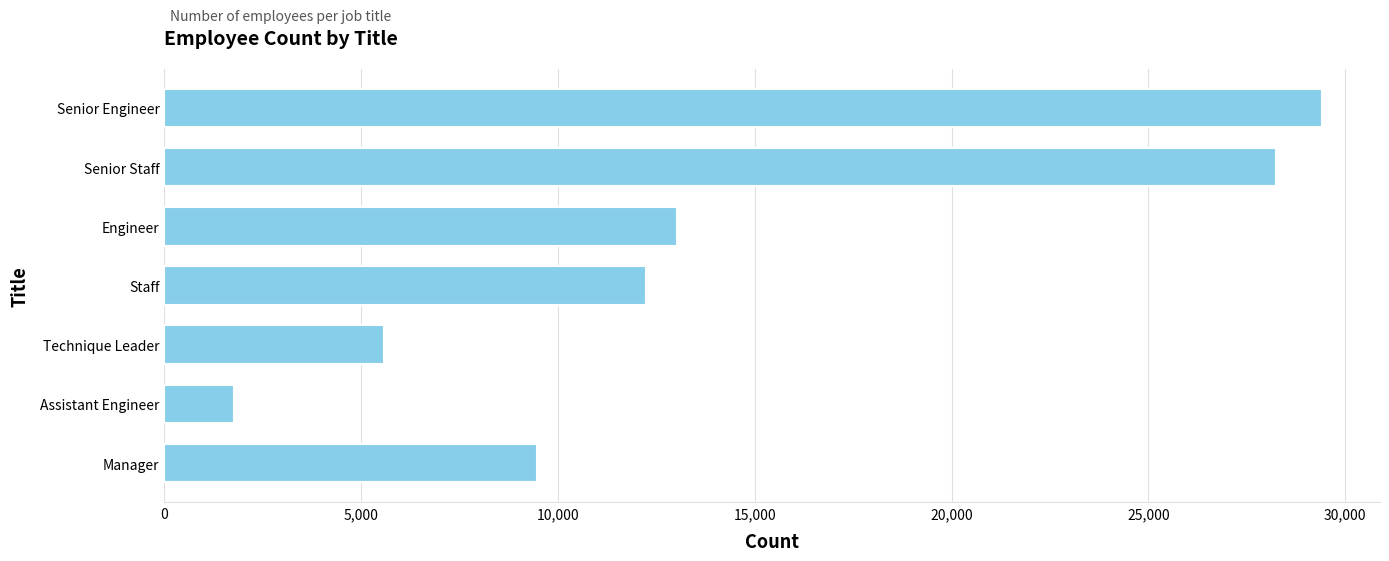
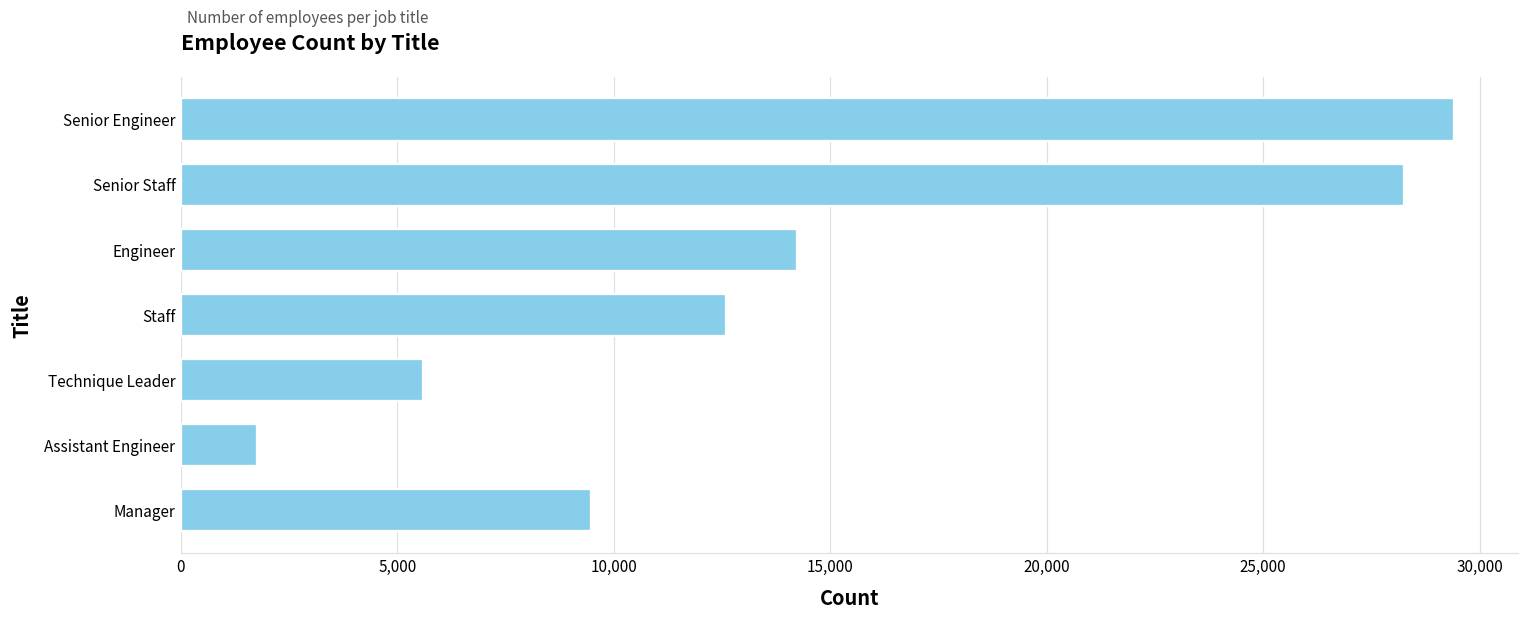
Engineer: 13,000 -> 14,200
Staff: 12,200 -> 12,600
